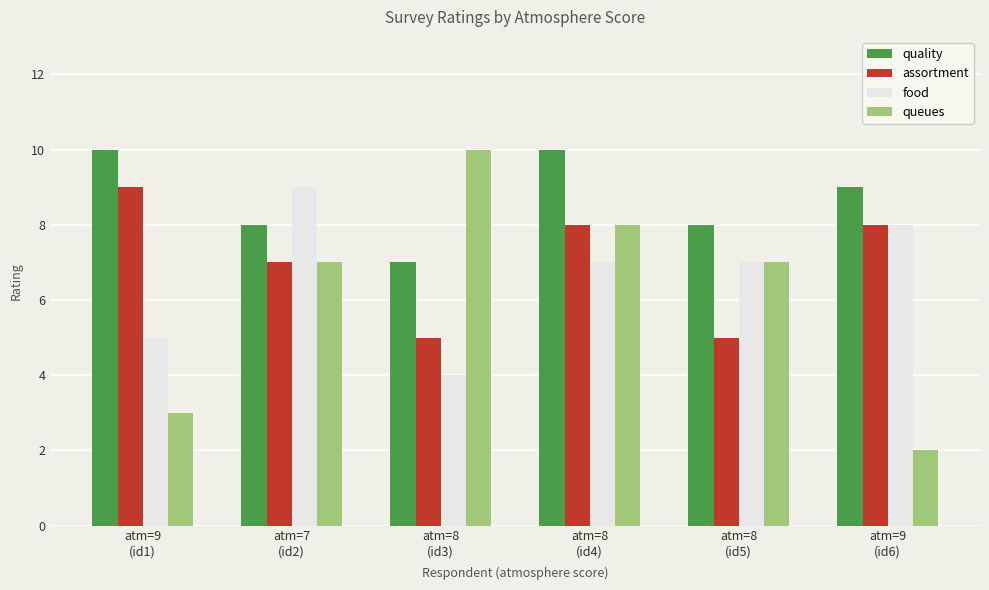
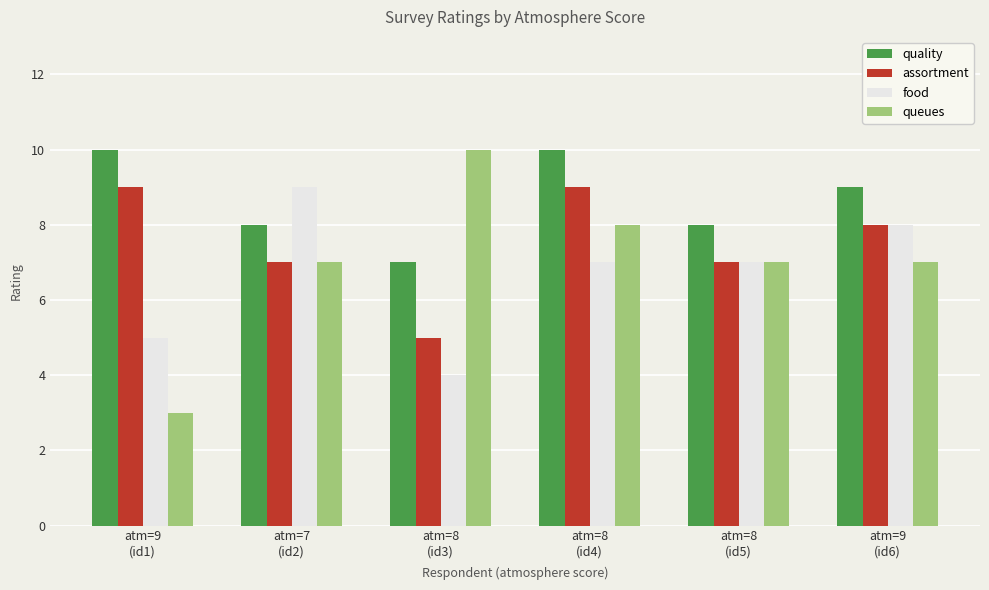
assortment, atm=8 (id4): 8 -> 9
assortment, atm=8 (id5): 5 -> 7
queues, atm=9 (id6): 2 -> 7
